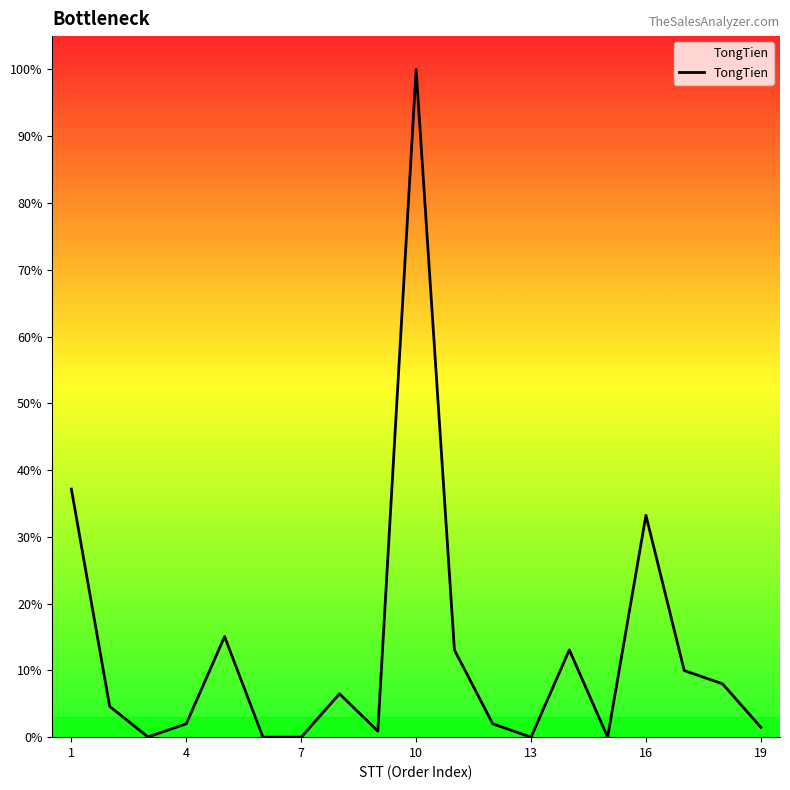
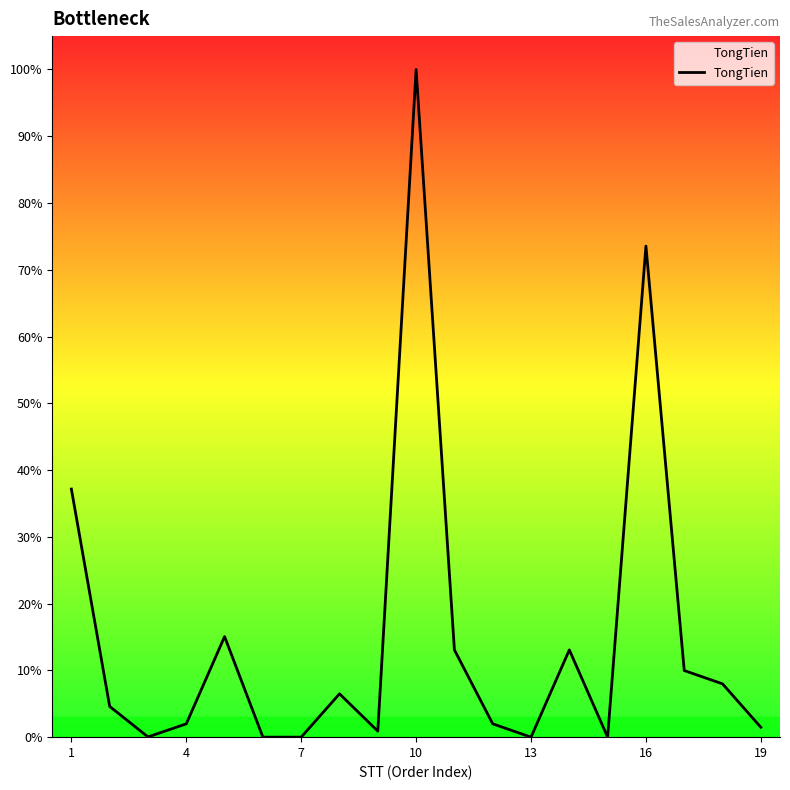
16: 33% -> 74%
